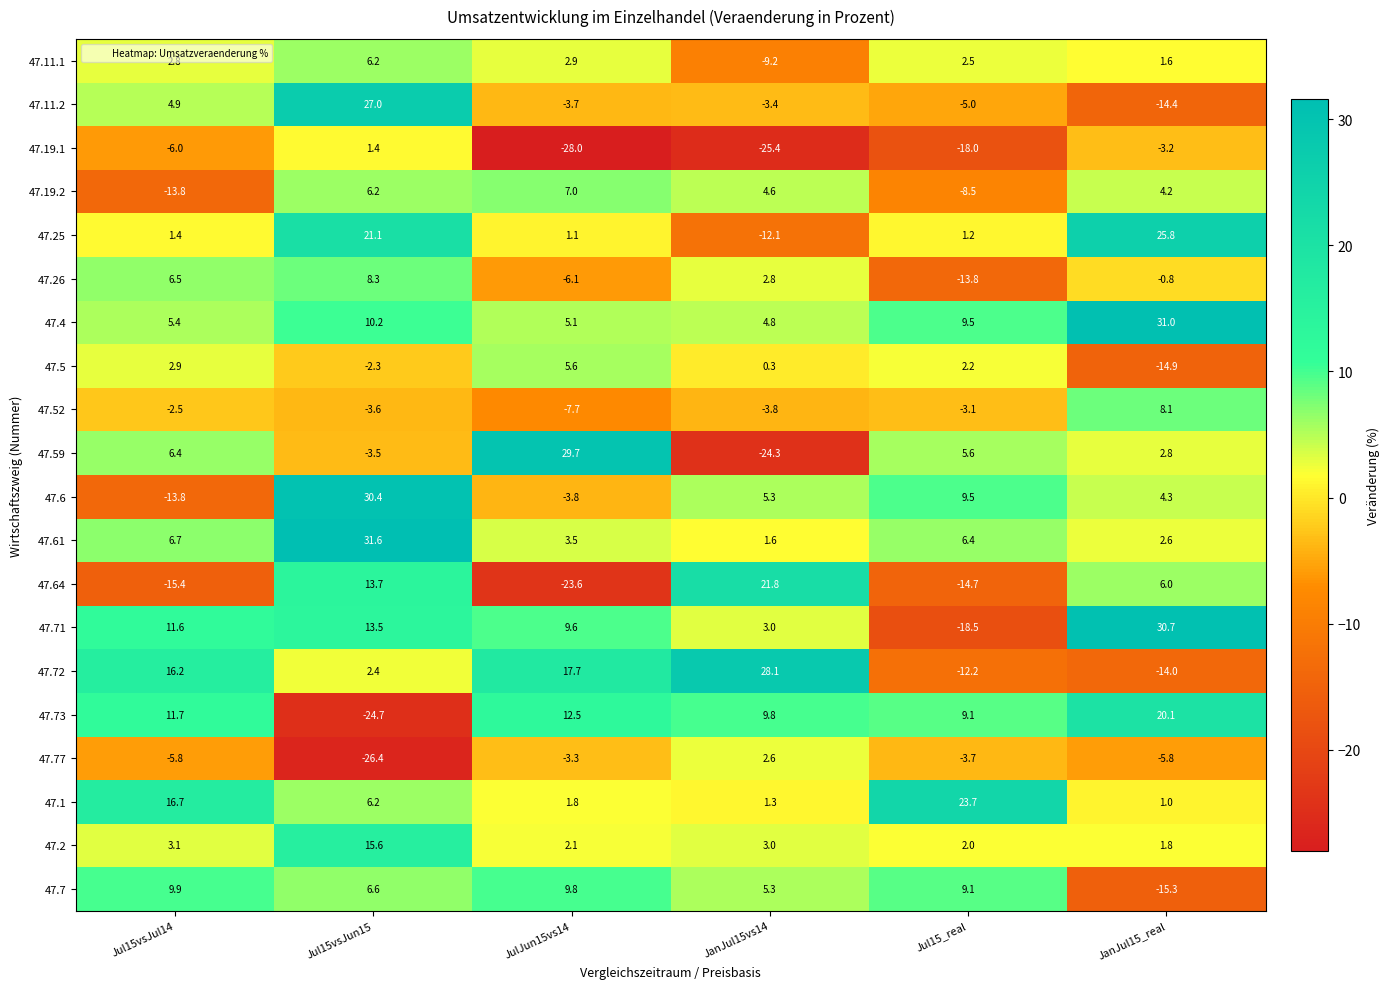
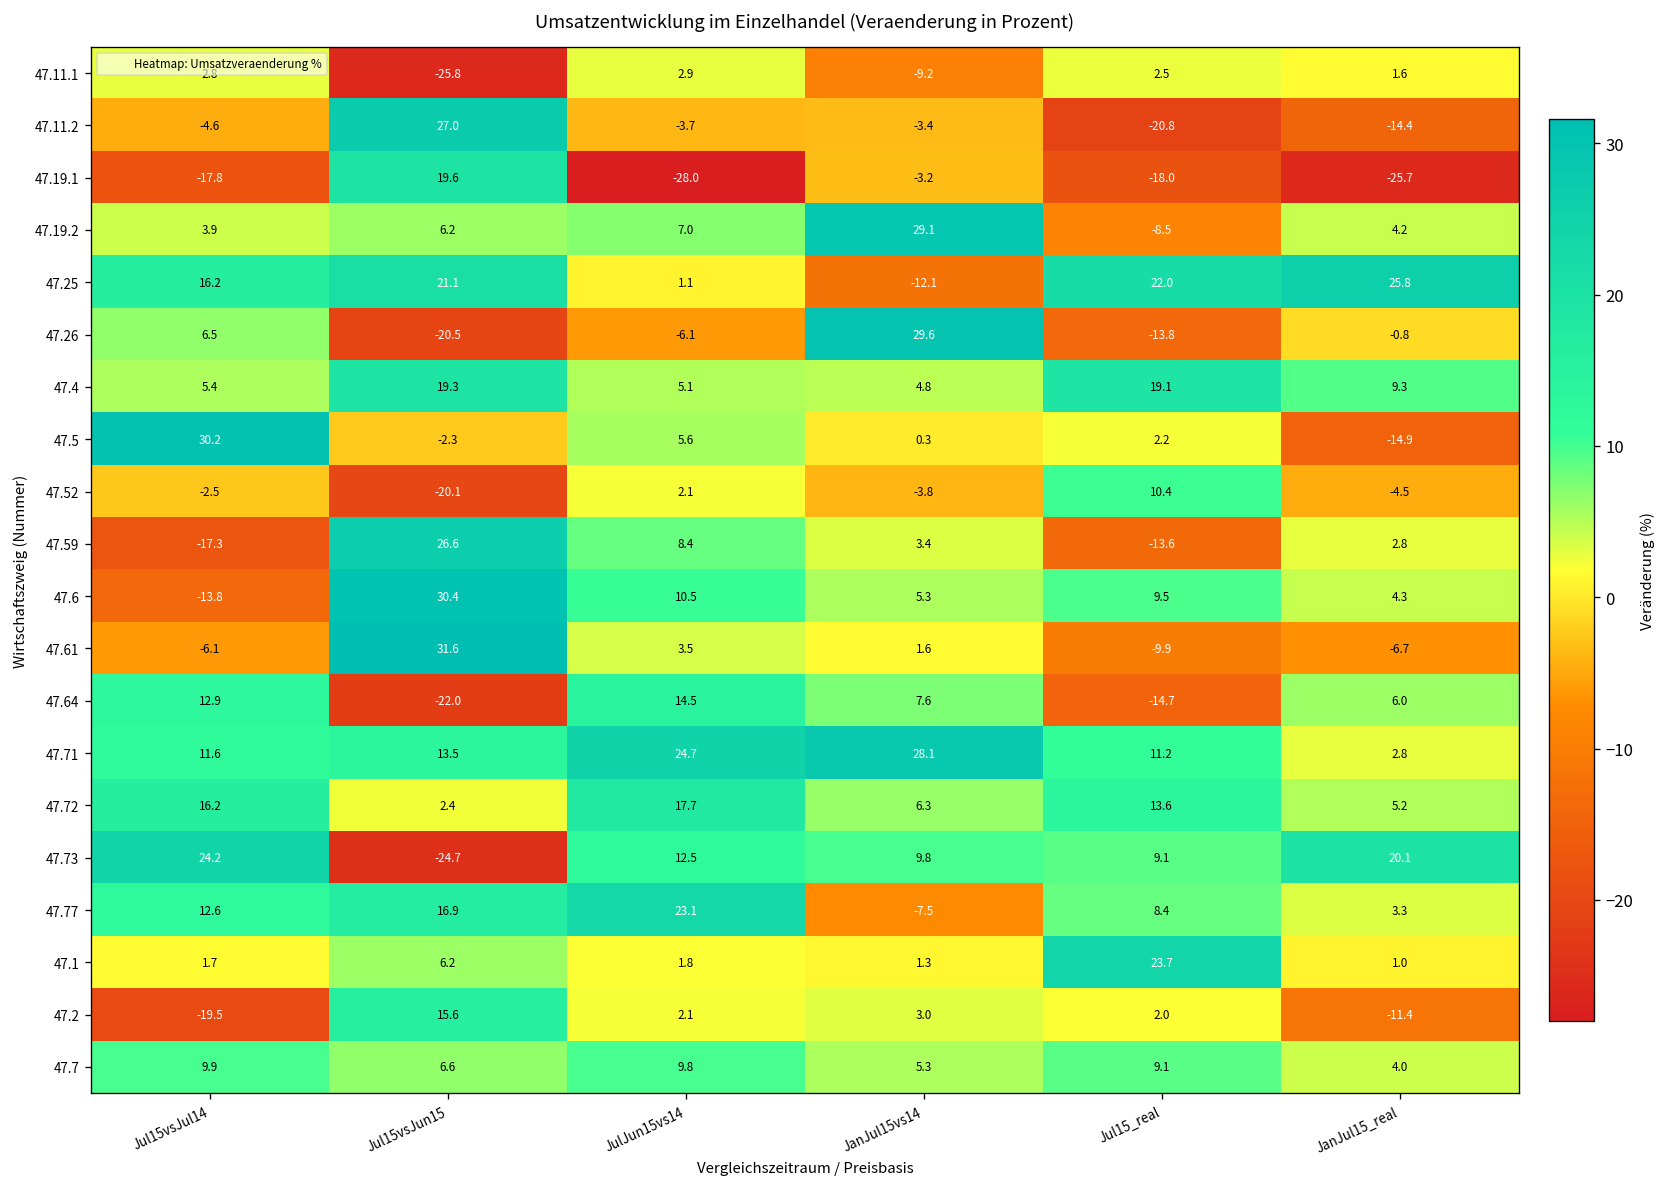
47.11.1, Jul15vsJun15: 6.2 -> -25.8
47.11.2, Jul15vsJul14: 4.9 -> -4.6
47.11.2, Jul15_real: -5.0 -> -20.8
47.19.1, Jul15vsJul14: -6.0 -> -17.8
47.19.1, Jul15vsJun15: 1.4 -> 19.6
47.19.1, JanJul15vs14: -25.4 -> -3.2
47.19.1, JanJul15_real: -3.2 -> -25.7
47.19.2, Jul15vsJul14: -13.8 -> 3.9
47.19.2, JanJul15vs14: 4.6 -> 29.1
47.25, Jul15vsJul14: 1.4 -> 16.2
47.25, Jul15_real: 1.2 -> 22.0
47.26, Jul15vsJun15: 8.3 -> -20.5
47.26, JanJul15vs14: 2.8 -> 29.6
47.4, Jul15vsJun15: 10.2 -> 19.3
47.4, Jul15_real: 9.5 -> 19.1
47.4, JanJul15_real: 31.0 -> 9.3
47.5, Jul15vsJul14: 2.9 -> 30.2
47.52, Jul15vsJun15: -3.6 -> -20.1
47.52, JulJun15vs14: -7.7 -> 2.1
47.52, Jul15_real: -3.1 -> 10.4
47.52, JanJul15_real: 8.1 -> -4.5
47.59, Jul15vsJul14: 6.4 -> -17.3
47.59, Jul15vsJun15: -3.5 -> 26.6
47.59, JulJun15vs14: 29.7 -> 8.4
47.59, JanJul15vs14: -24.3 -> 3.4
47.59, Jul15_real: 5.6 -> -13.6
47.6, JulJun15vs14: -3.8 -> 10.5
47.61, Jul15vsJul14: 6.7 -> -6.1
47.61, Jul15_real: 6.4 -> -9.9
47.61, JanJul15_real: 2.6 -> -6.7
47.64, Jul15vsJul14: -15.4 -> 12.9
47.64, Jul15vsJun15: 13.7 -> -22.0
47.64, JulJun15vs14: -23.6 -> 14.5
47.64, JanJul15vs14: 21.8 -> 7.6
47.71, JulJun15vs14: 9.6 -> 24.7
47.71, JanJul15vs14: 3.0 -> 28.1
47.71, Jul15_real: -18.5 -> 11.2
47.71, JanJul15_real: 30.7 -> 2.8
47.72, JanJul15vs14: 28.1 -> 6.3
47.72, Jul15_real: -12.2 -> 13.6
47.72, JanJul15_real: -14.0 -> 5.2
47.73, Jul15vsJul14: 11.7 -> 24.2
47.77, Jul15vsJul14: -5.8 -> 12.6
47.77, Jul15vsJun15: -26.4 -> 16.9
47.77, JulJun15vs14: -3.3 -> 23.1
47.77, JanJul15vs14: 2.6 -> -7.5
47.77, Jul15_real: -3.7 -> 8.4
47.77, JanJul15_real: -5.8 -> 3.3
47.1, Jul15vsJul14: 16.7 -> 1.7
47.2, Jul15vsJul14: 3.1 -> -19.5
47.2, JanJul15_real: 1.8 -> -11.4
47.7, JanJul15_real: -15.3 -> 4.0
